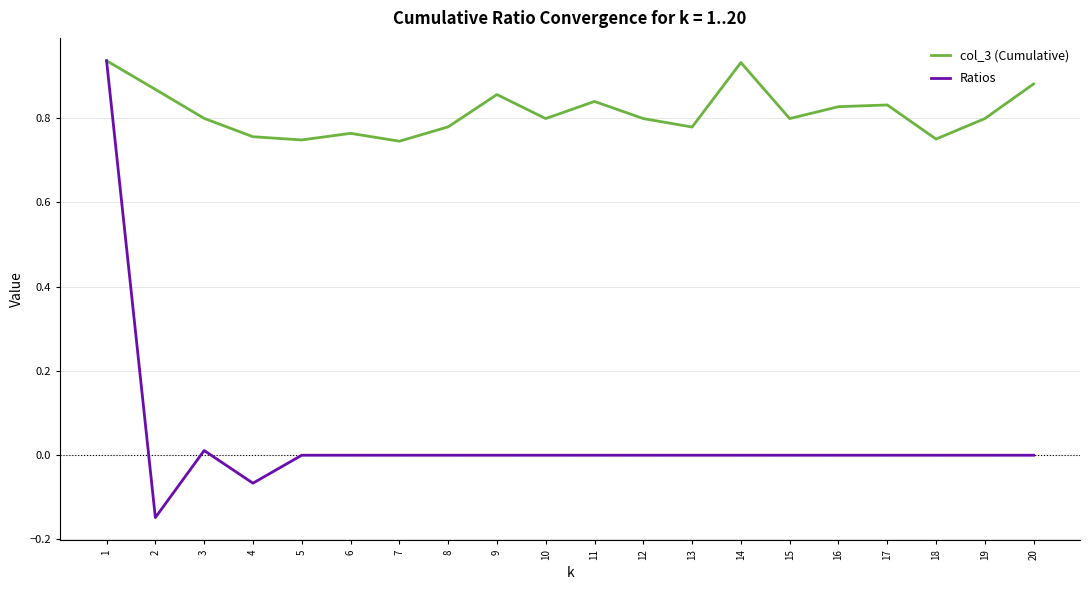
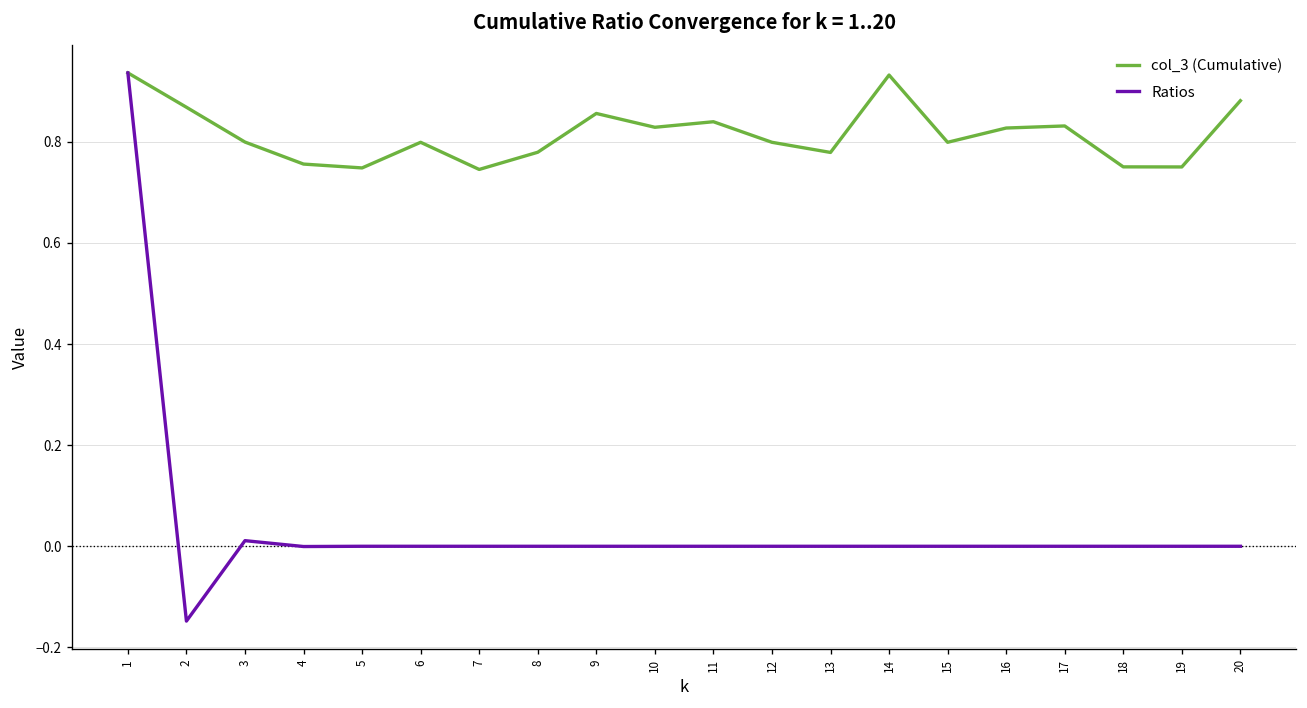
Ratios, 4: -0.07 -> 0.00
col_3 (Cumulative), 6: 0.76 -> 0.80
col_3 (Cumulative), 10: 0.80 -> 0.83
col_3 (Cumulative), 19: 0.80 -> 0.75
